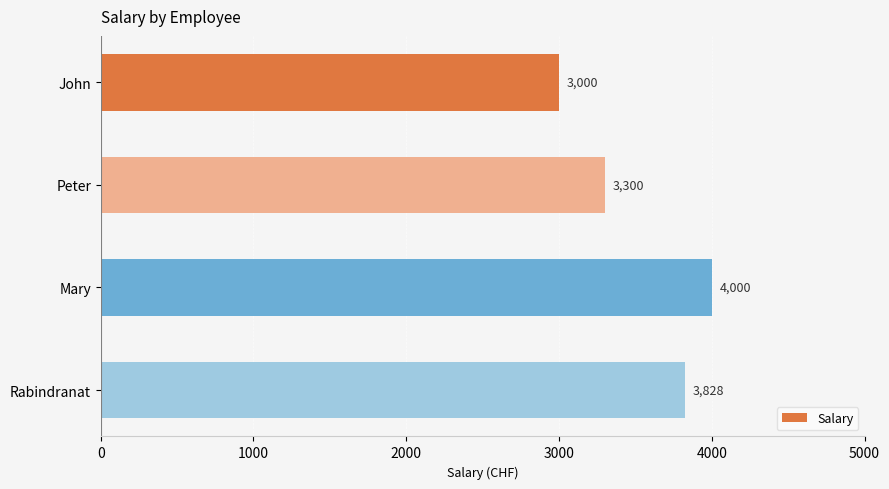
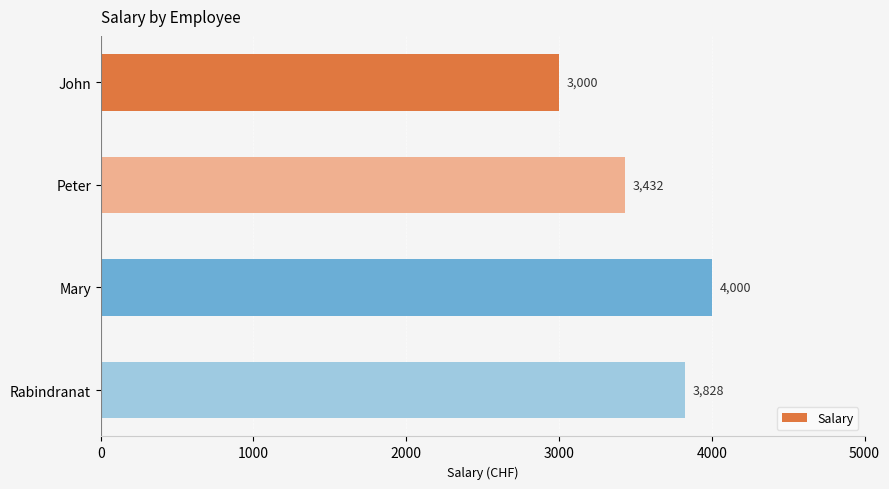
Peter: 3,300 -> 3,432
